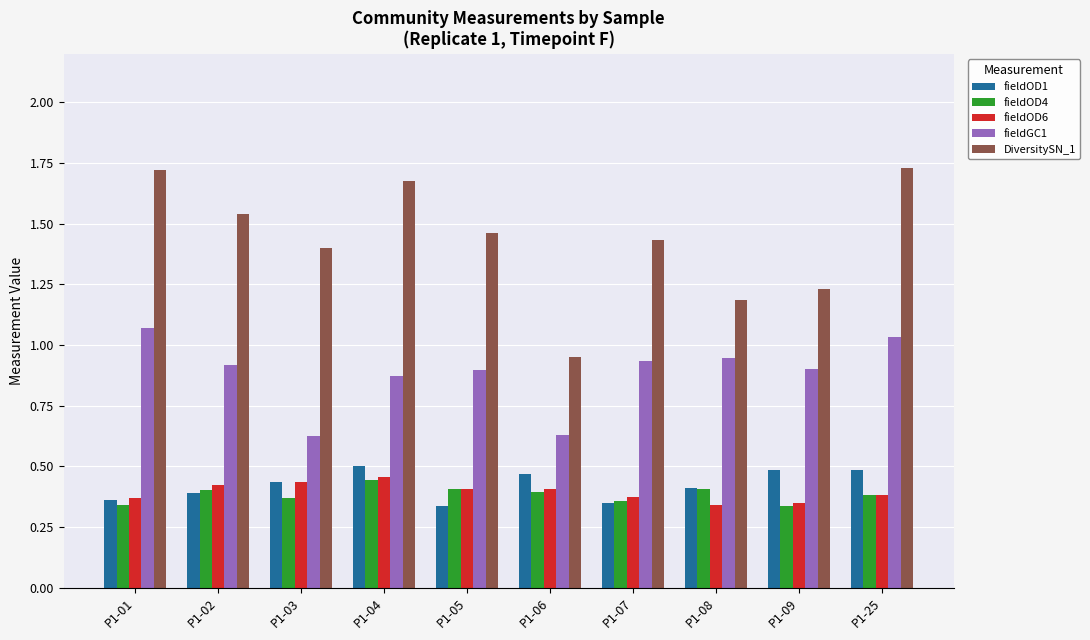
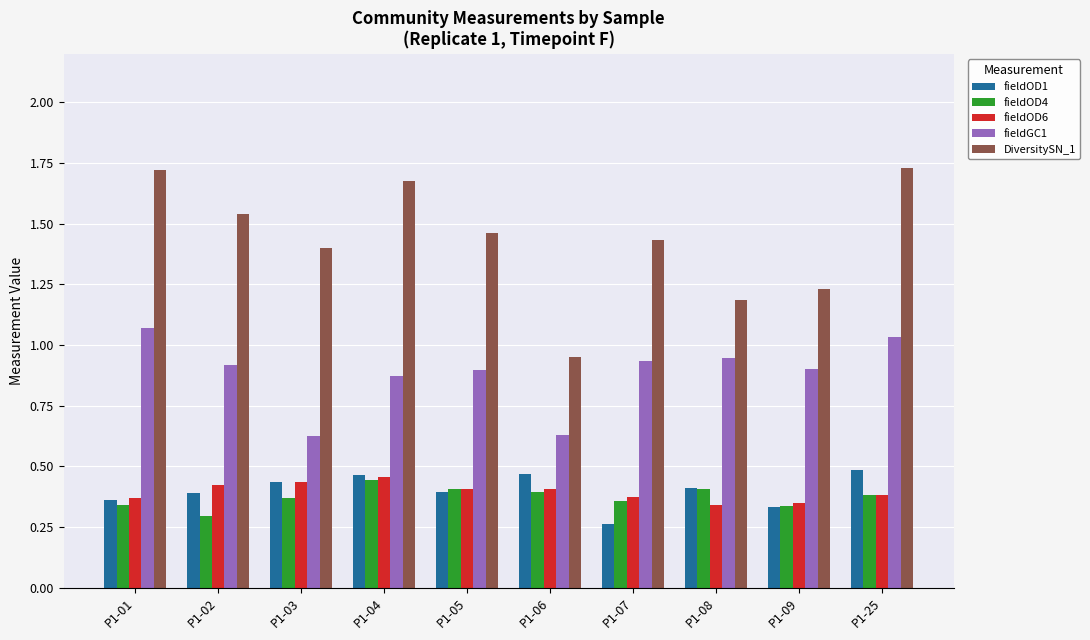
fieldOD4, P1-02: 0.40 -> 0.29
fieldOD1, P1-04: 0.50 -> 0.46
fieldOD1, P1-05: 0.33 -> 0.40
fieldOD1, P1-07: 0.35 -> 0.26
fieldOD1, P1-09: 0.48 -> 0.33
